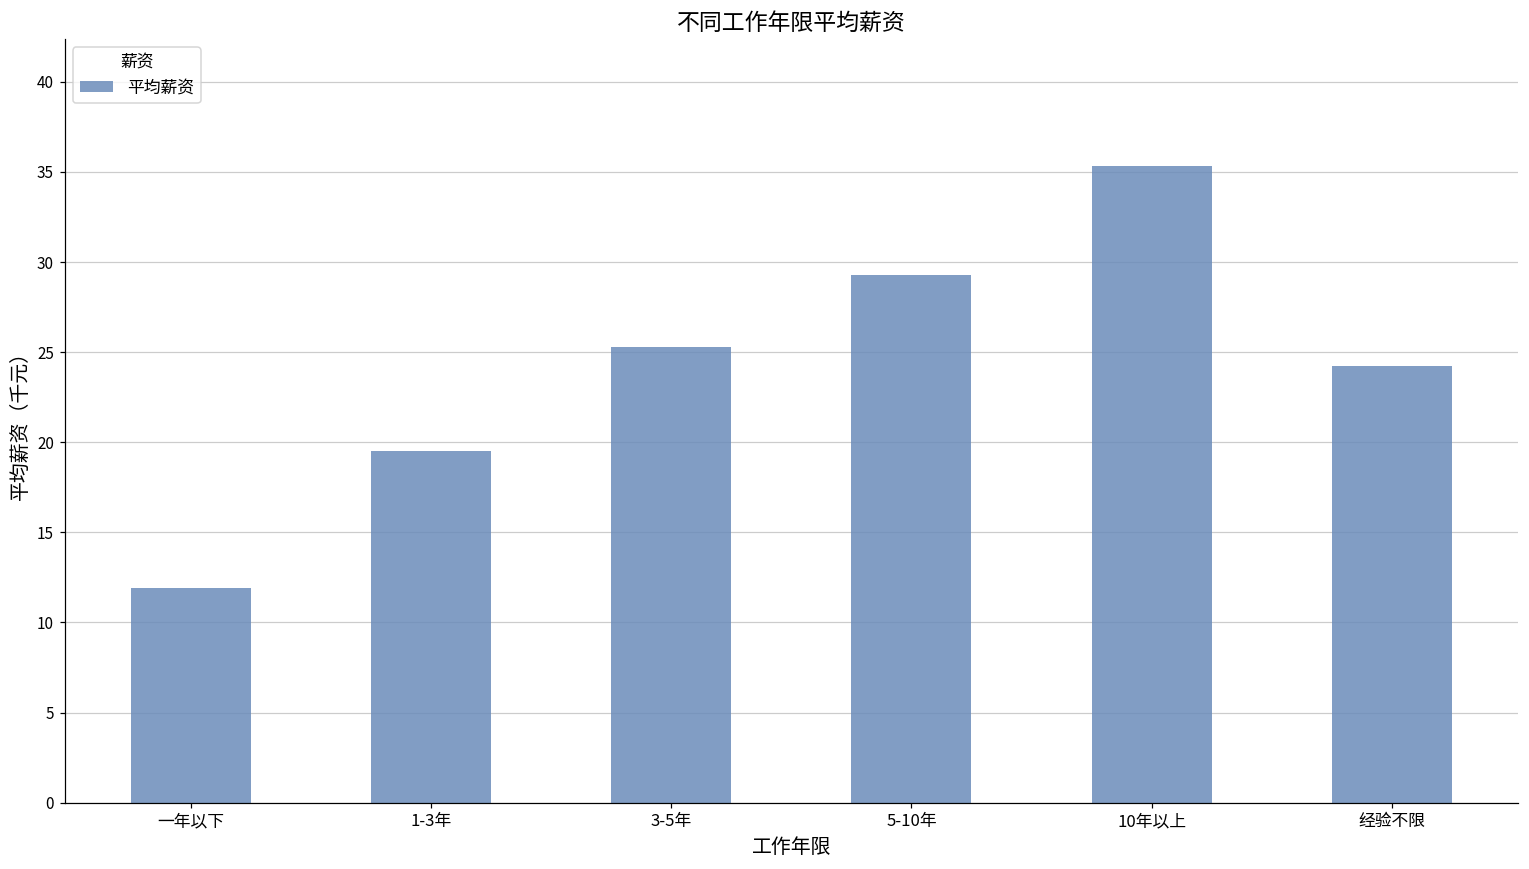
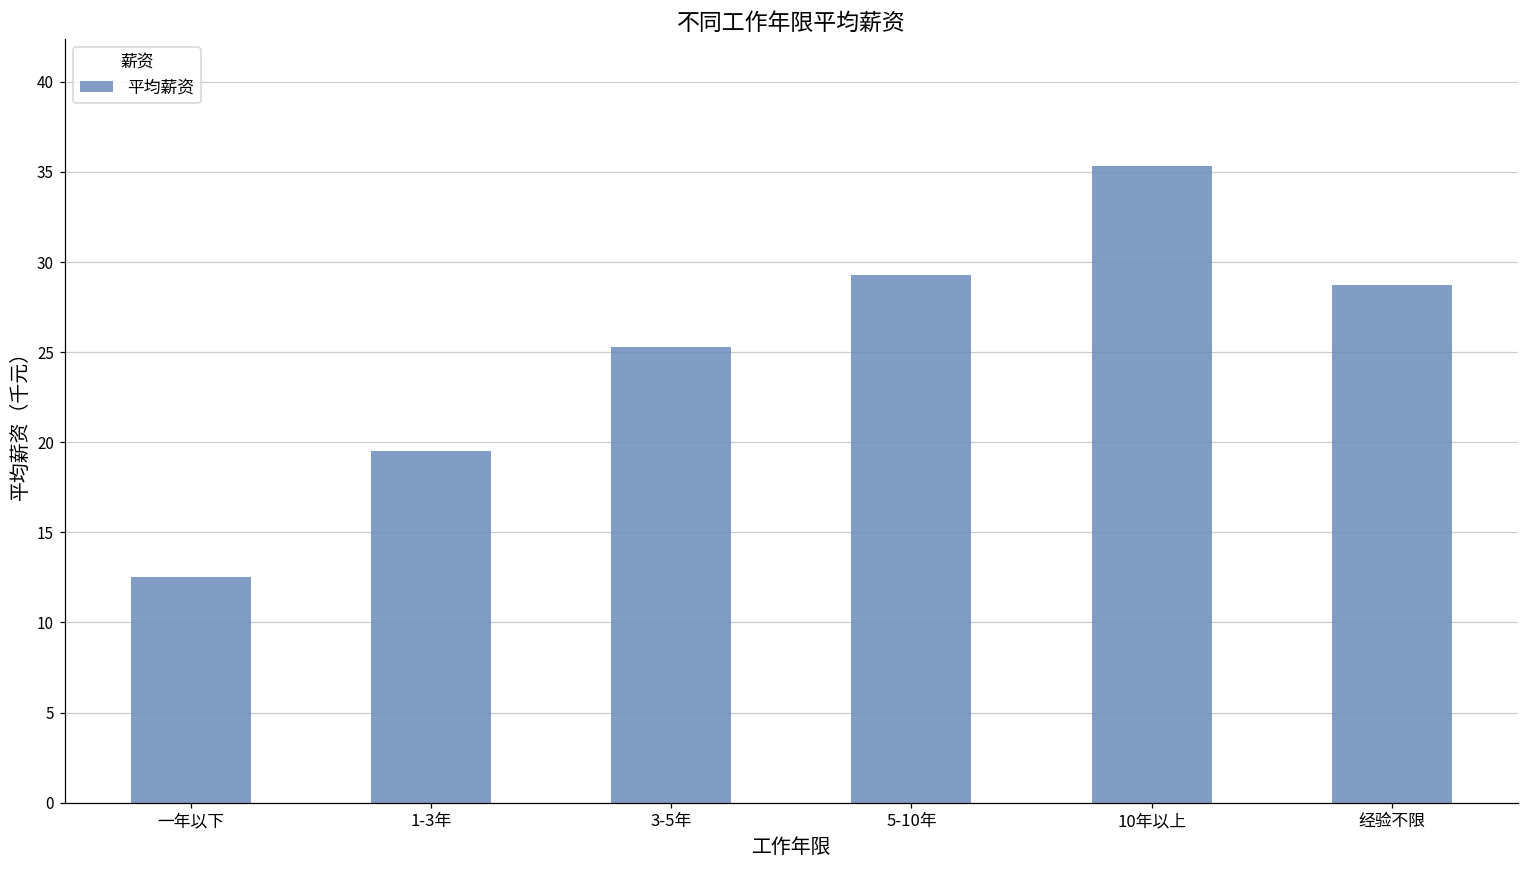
一年以下: 11.9 -> 12.5
经验不限: 24.3 -> 28.7
